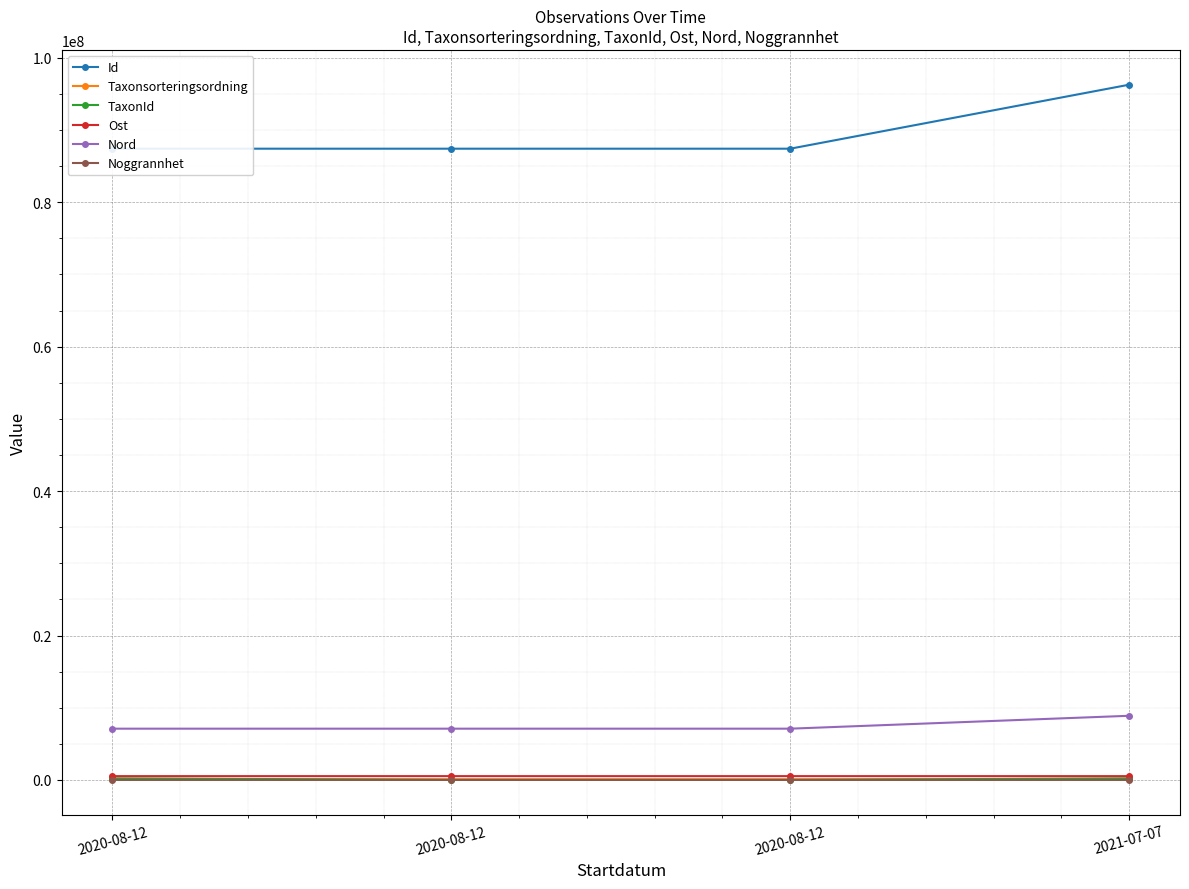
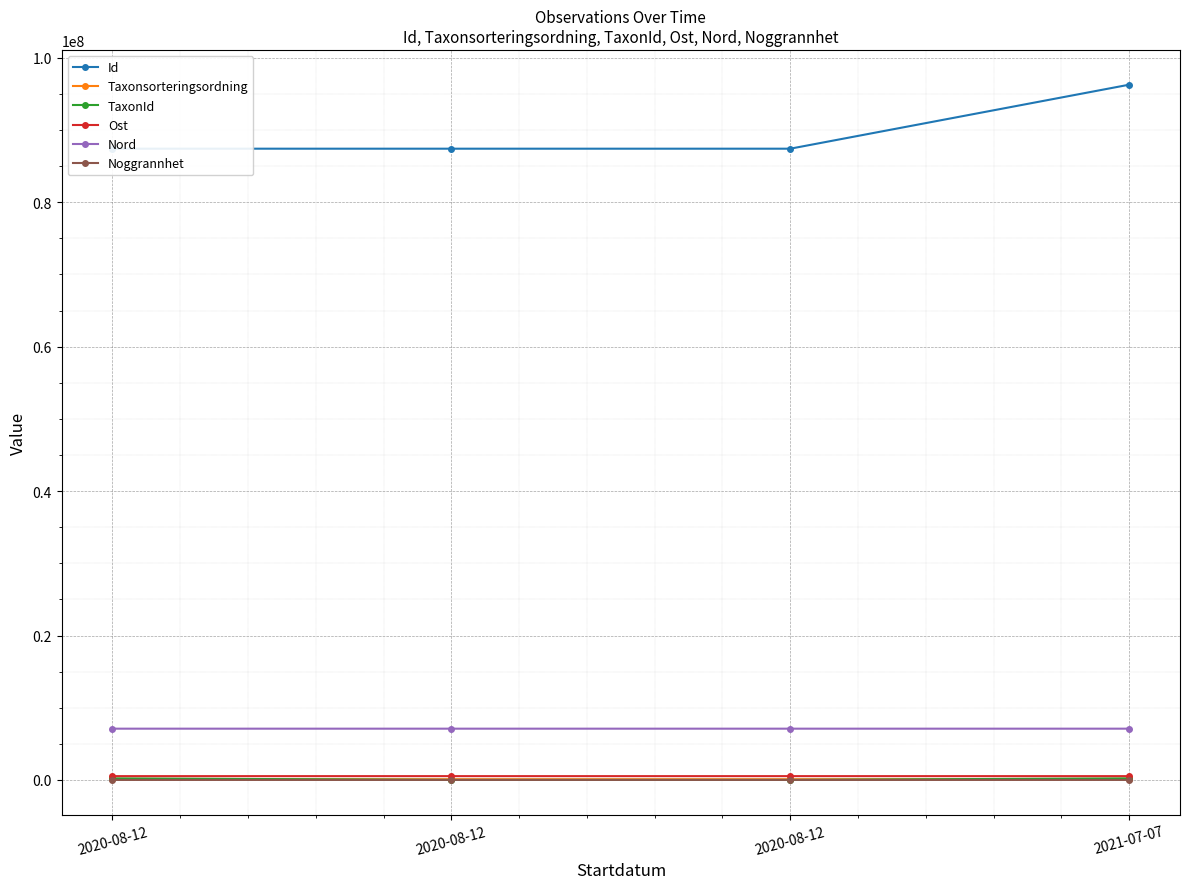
Nord, 2021-07-07: 9000000 -> 7000000
